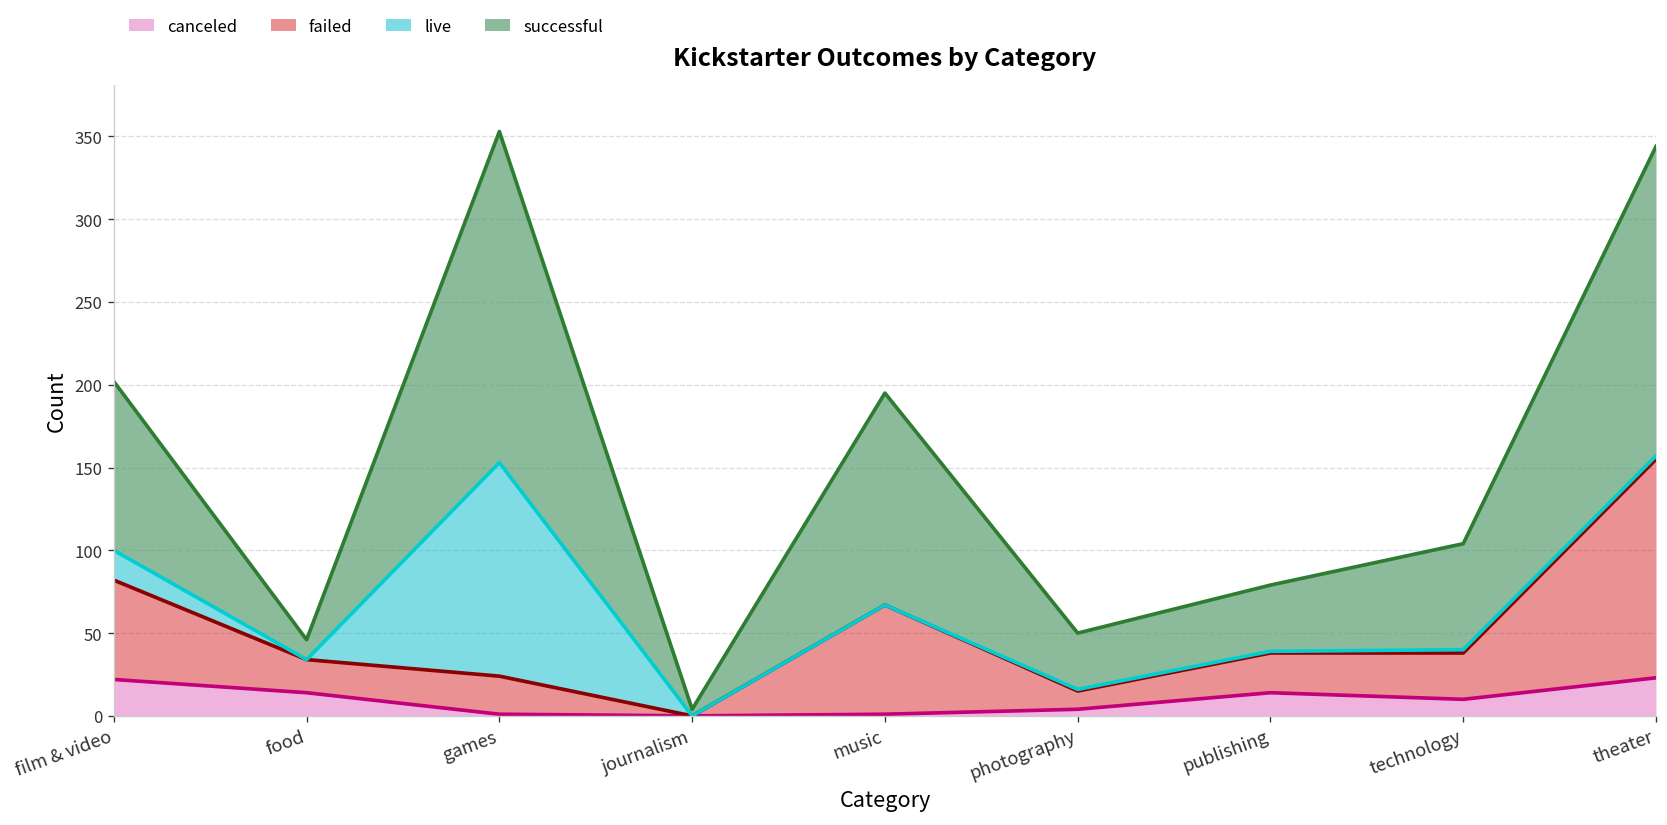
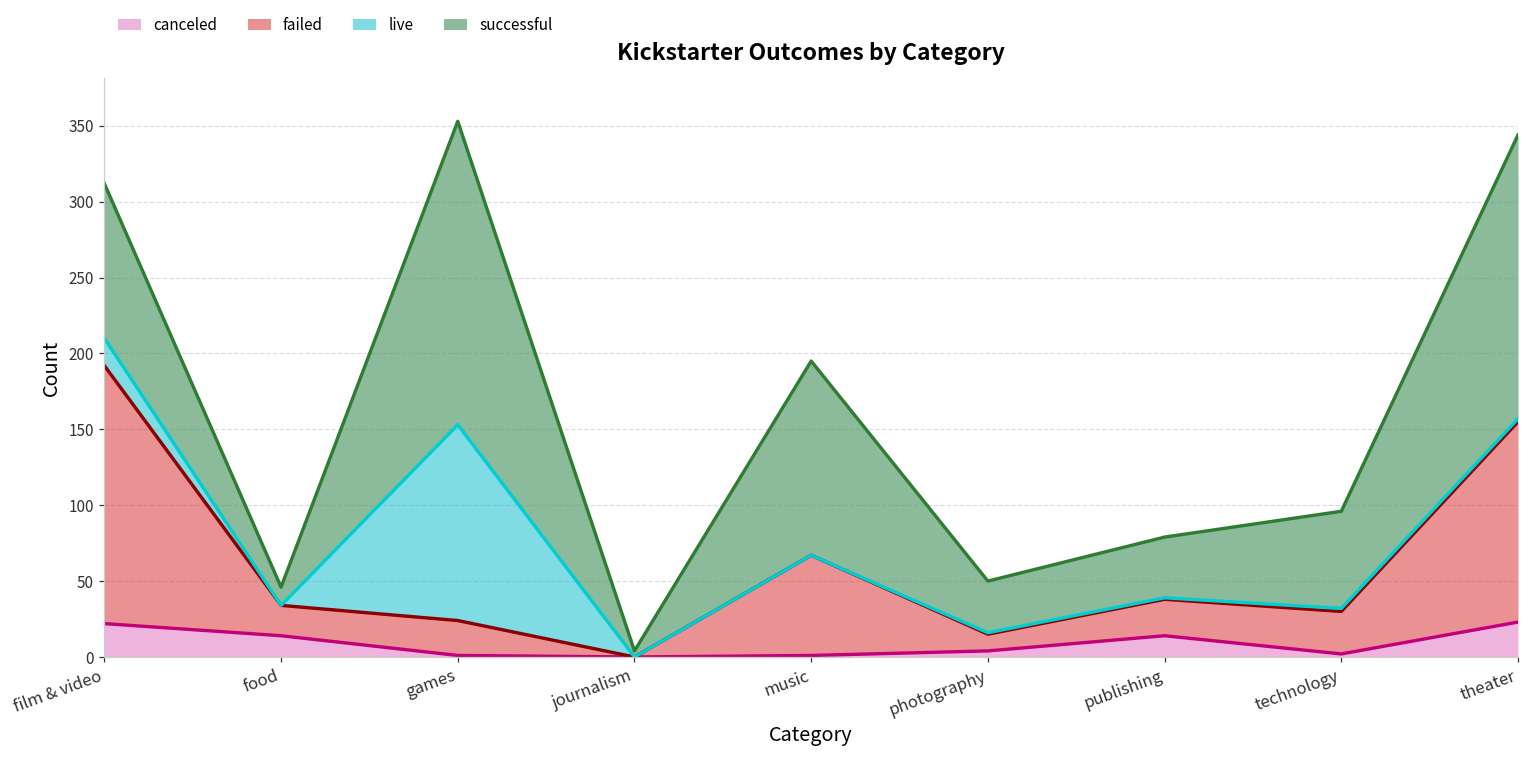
failed, film & video: 60 -> 170
canceled, technology: 10 -> 2
